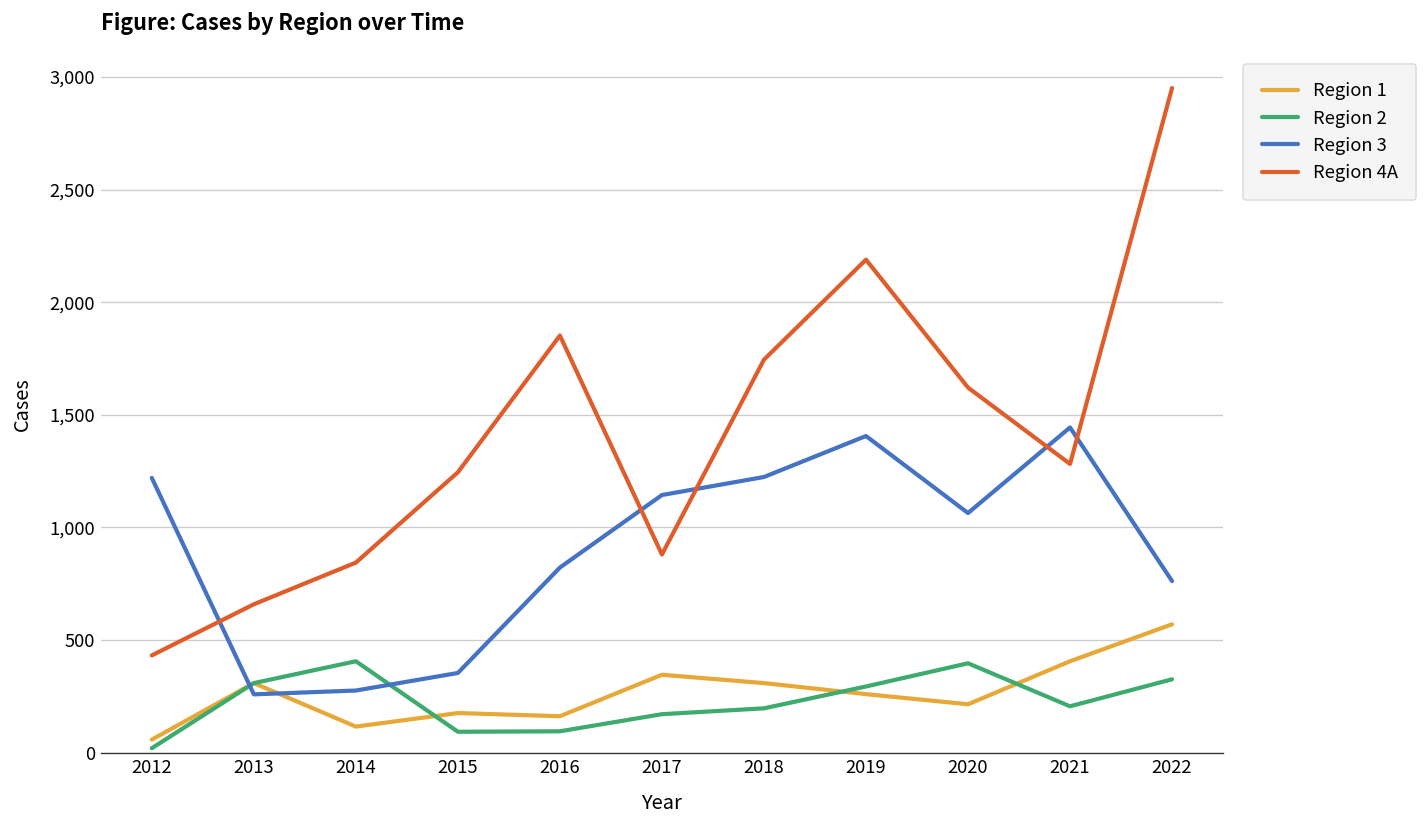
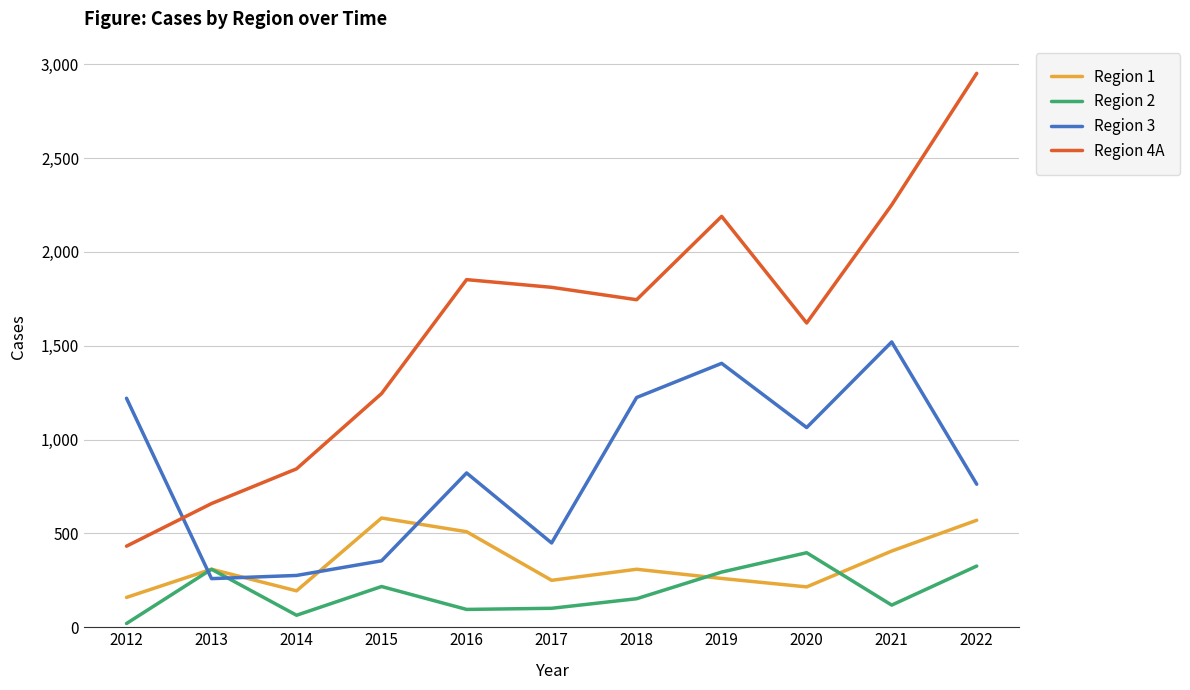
Region 1, 2012: 60 -> 160
Region 1, 2014: 120 -> 190
Region 2, 2014: 410 -> 60
Region 1, 2015: 180 -> 580
Region 2, 2015: 90 -> 220
Region 1, 2016: 160 -> 510
Region 1, 2017: 350 -> 250
Region 2, 2017: 170 -> 100
Region 3, 2017: 1,140 -> 450
Region 4A, 2017: 880 -> 1,810
Region 2, 2018: 200 -> 150
Region 2, 2021: 210 -> 120
Region 3, 2021: 1,440 -> 1,520
Region 4A, 2021: 1,280 -> 2,250
